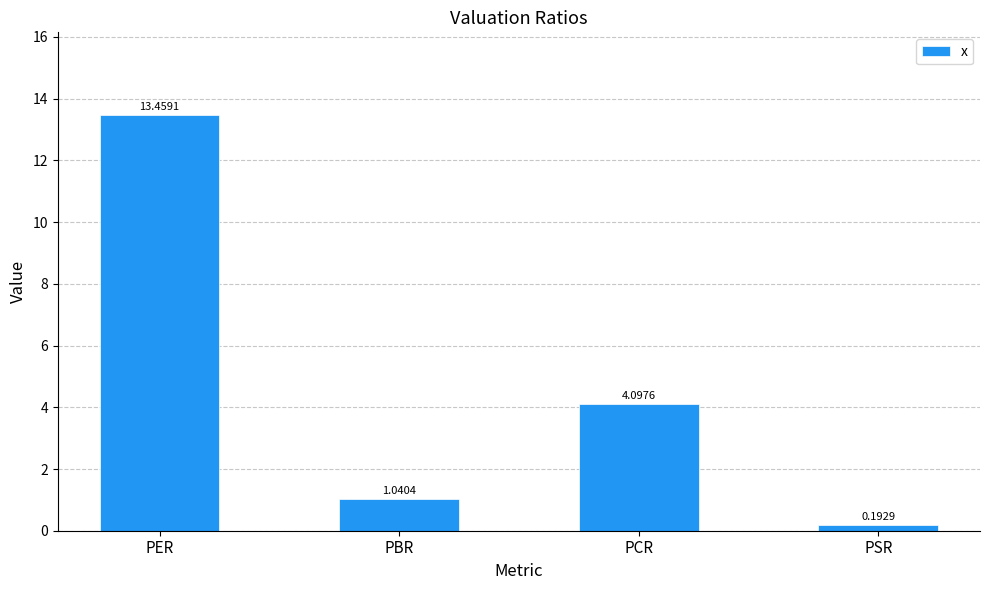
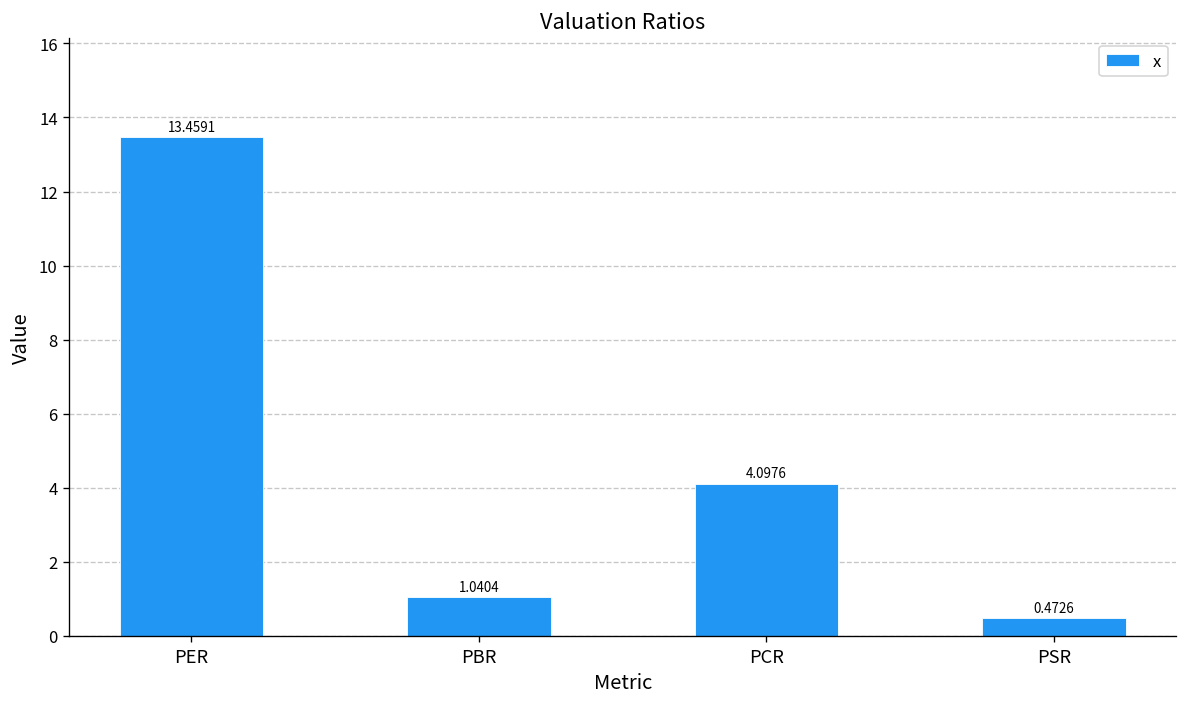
PSR: 0.1929 -> 0.4726
